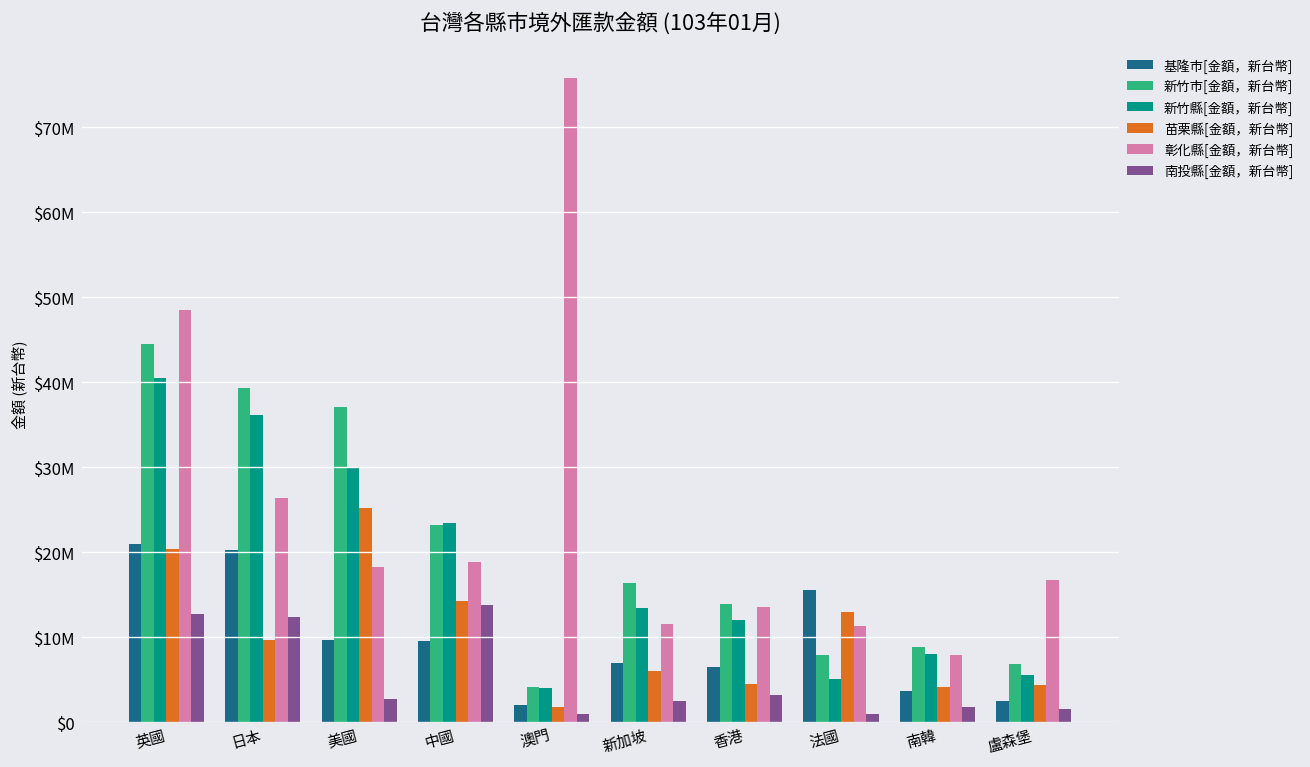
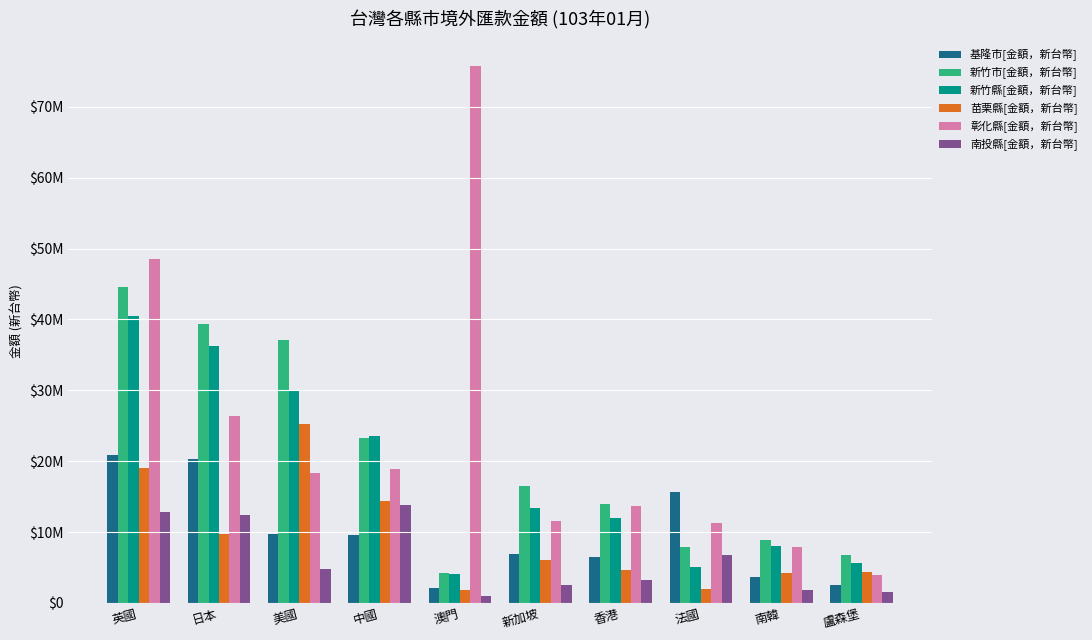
苗栗縣[金額，新台幣], 英國: $20000000 -> $19000000
南投縣[金額，新台幣], 美國: $3000000 -> $5000000
苗栗縣[金額，新台幣], 法國: $13000000 -> $2000000
南投縣[金額，新台幣], 法國: $1000000 -> $7000000
彰化縣[金額，新台幣], 盧森堡: $17000000 -> $4000000
